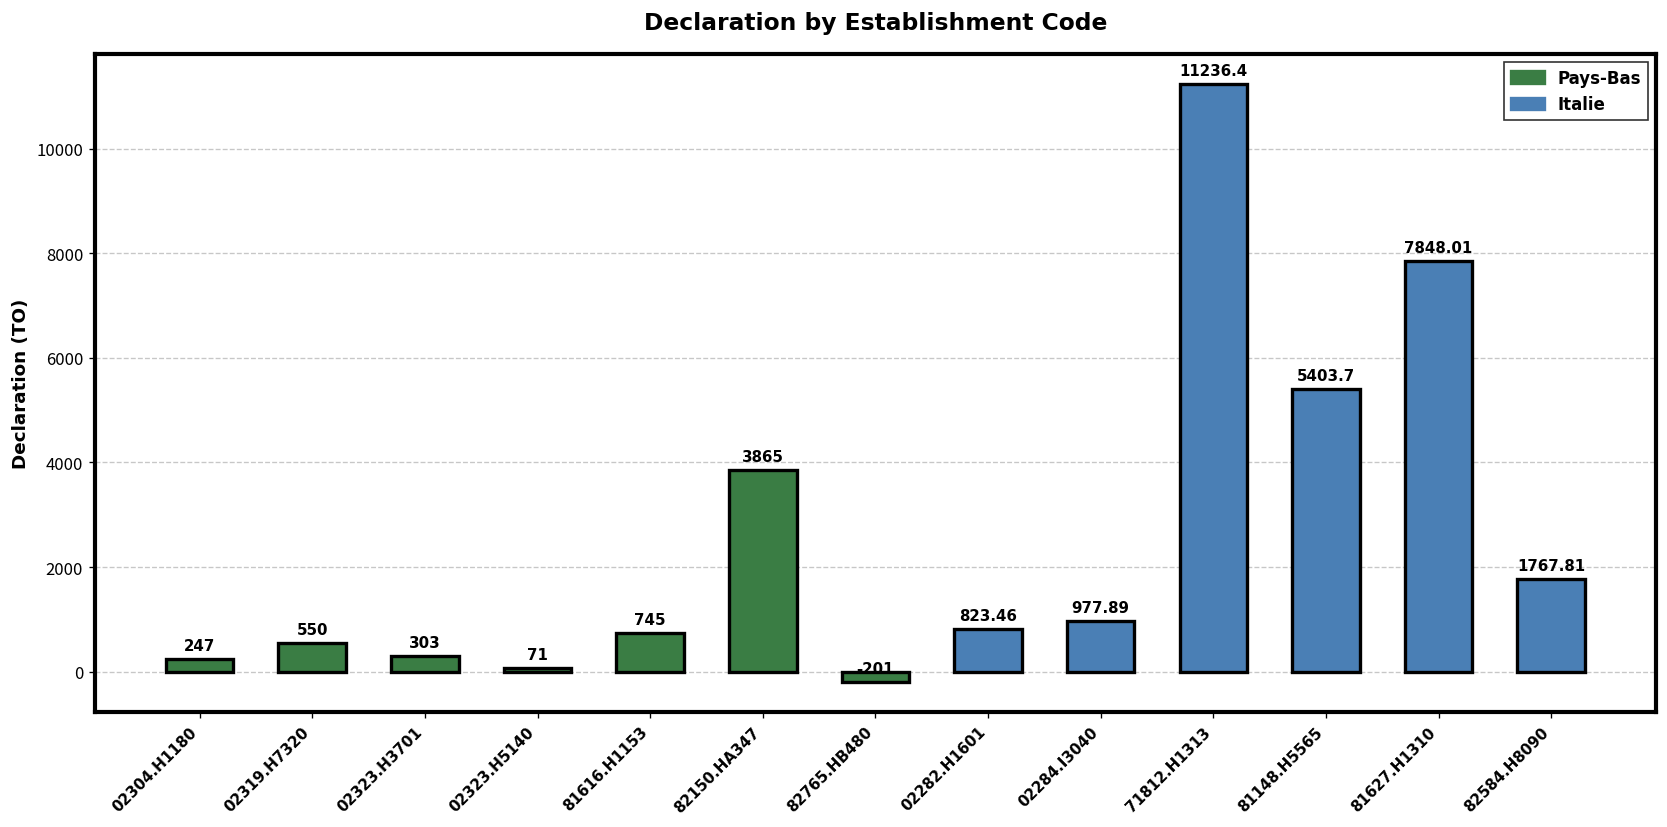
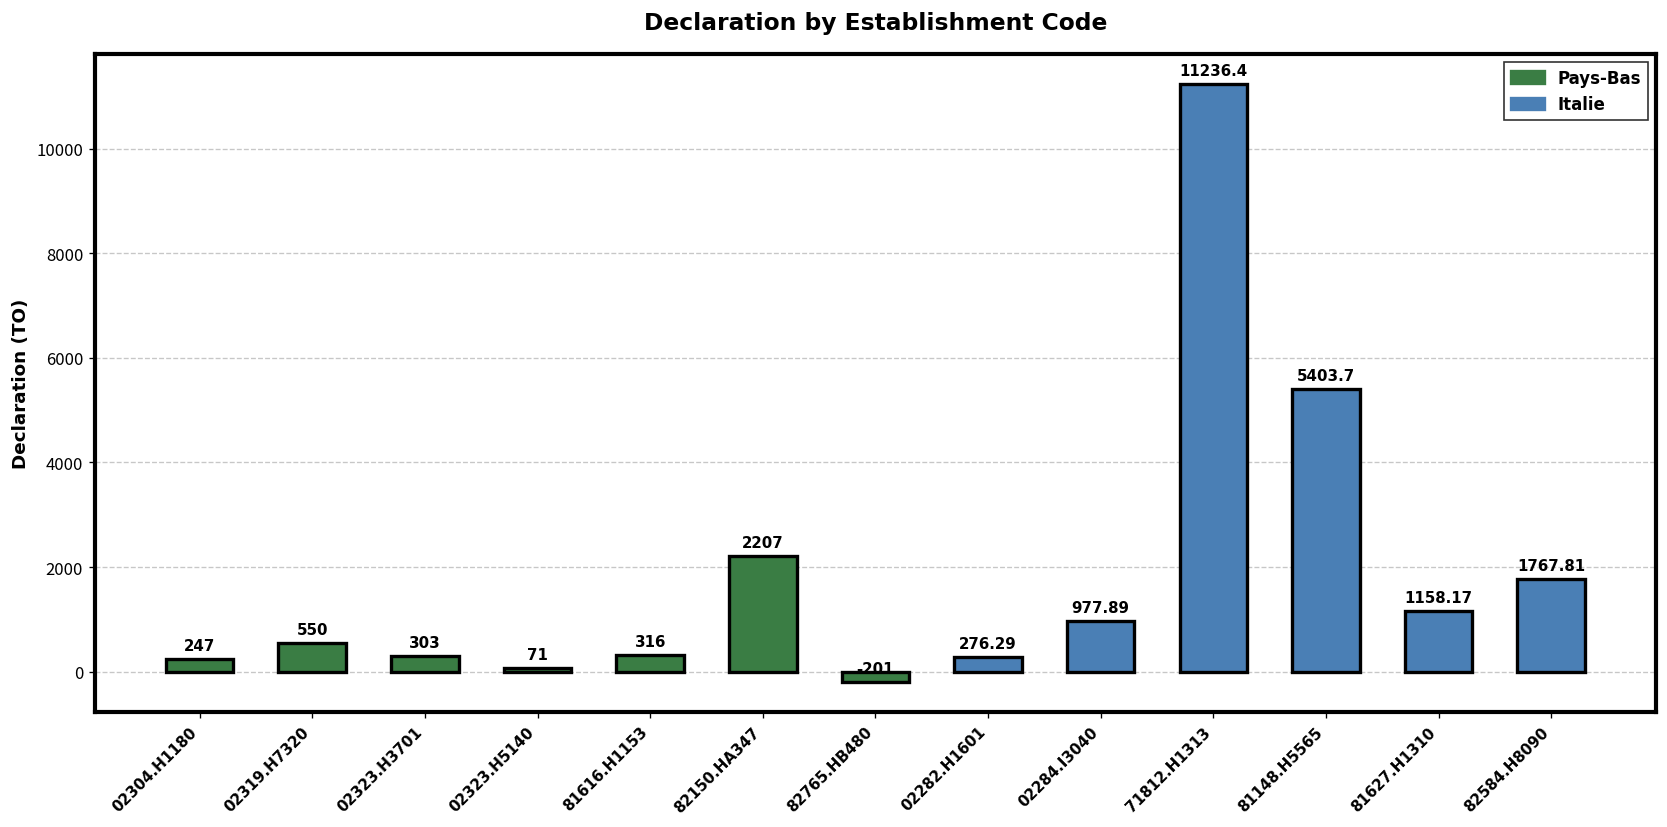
81616.H1153: 745 -> 316
82150.HA347: 3865 -> 2207
02282.H1601: 823.46 -> 276.29
81627.H1310: 7848.01 -> 1158.17
